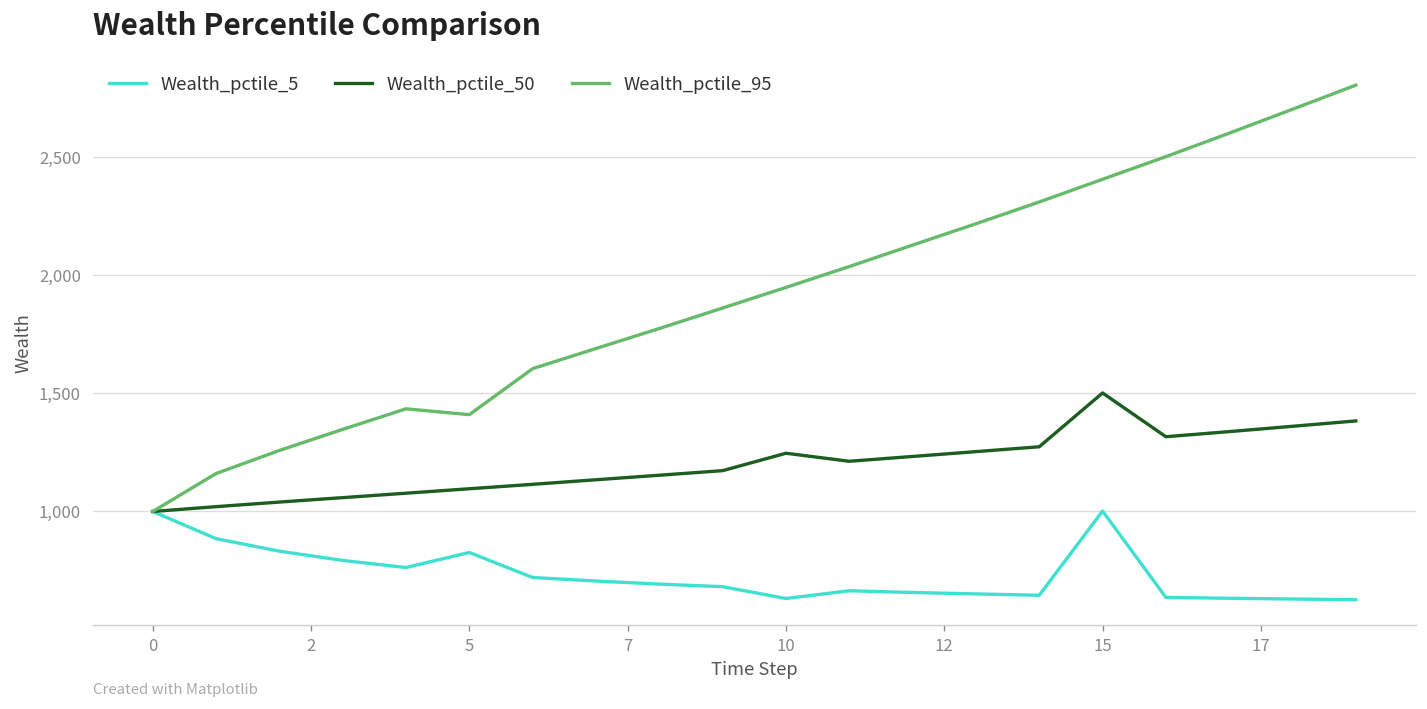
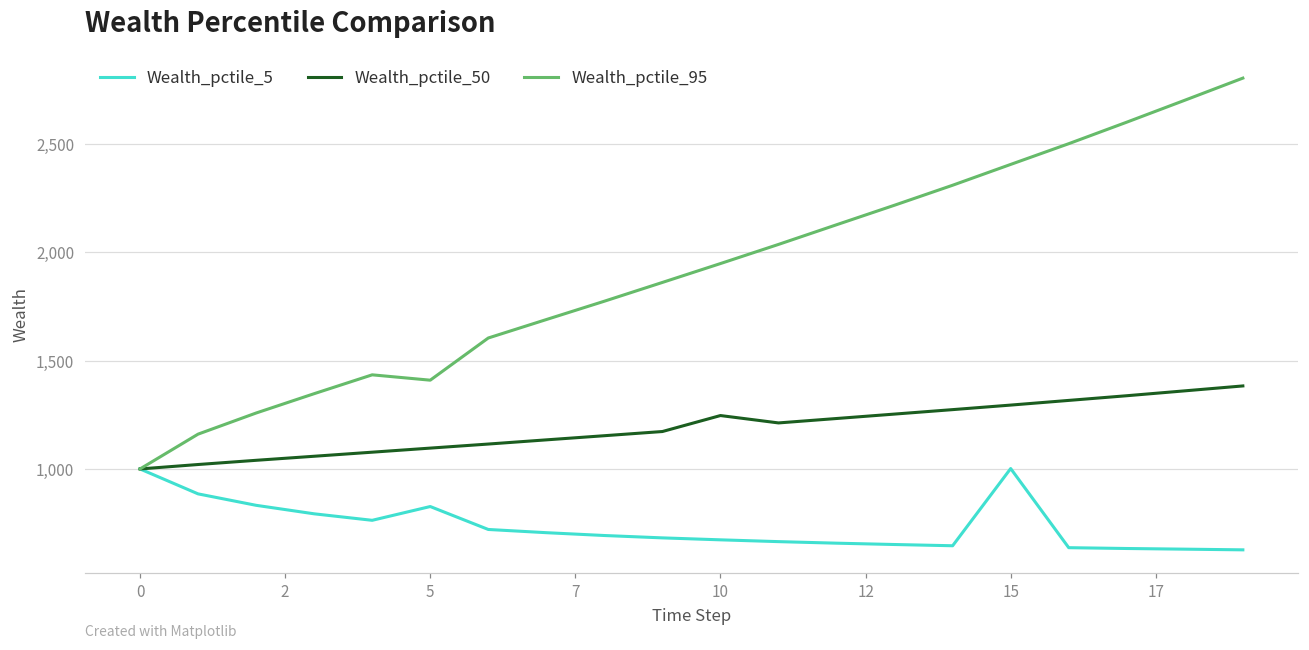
Wealth_pctile_5, 10: 630 -> 670
Wealth_pctile_50, 15: 1,500 -> 1,290
